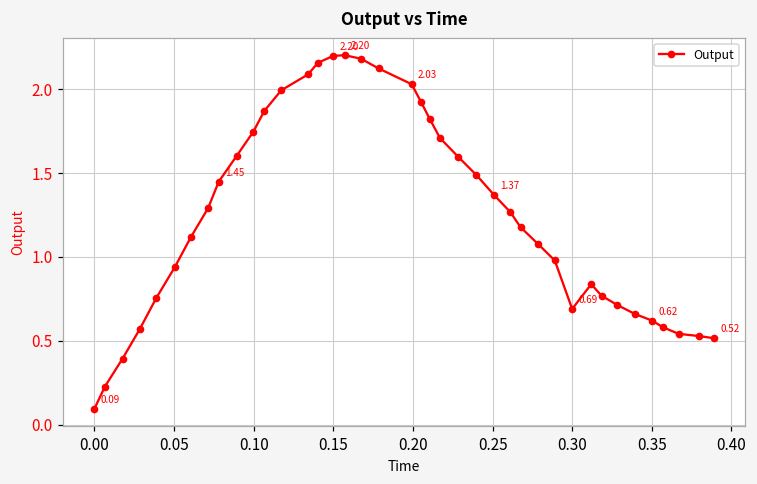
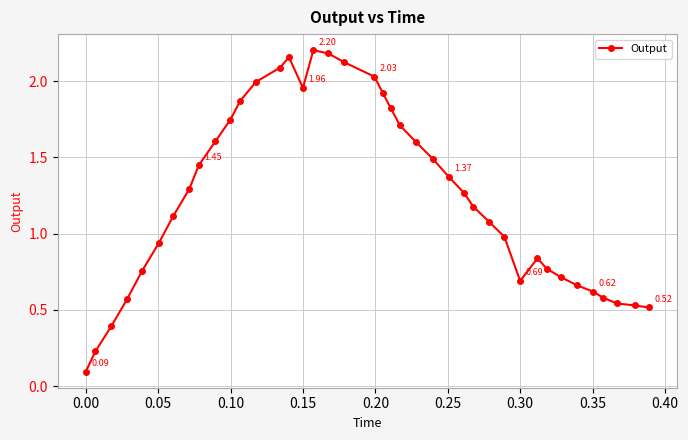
0.15: 2.20 -> 1.96
